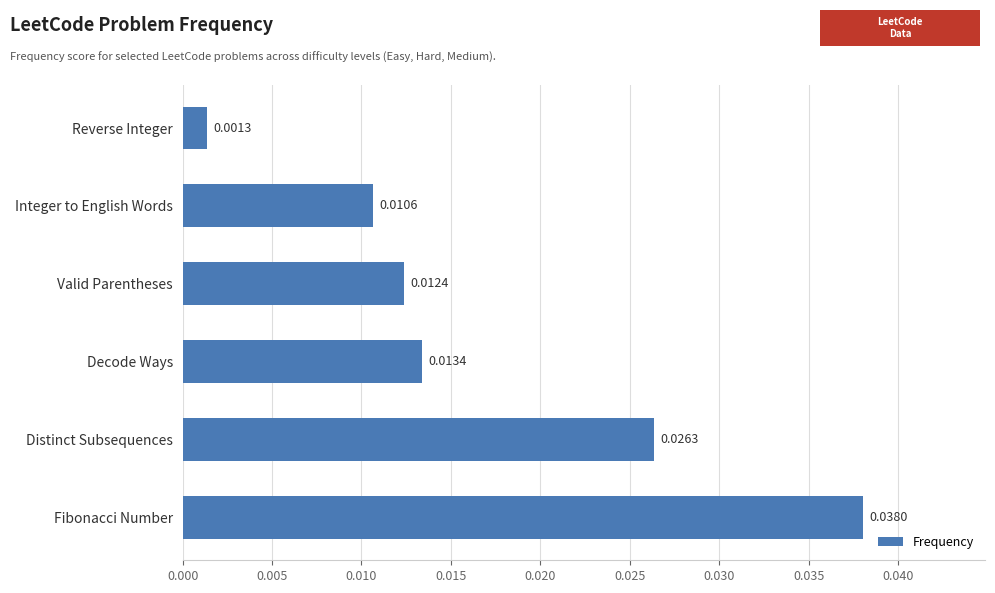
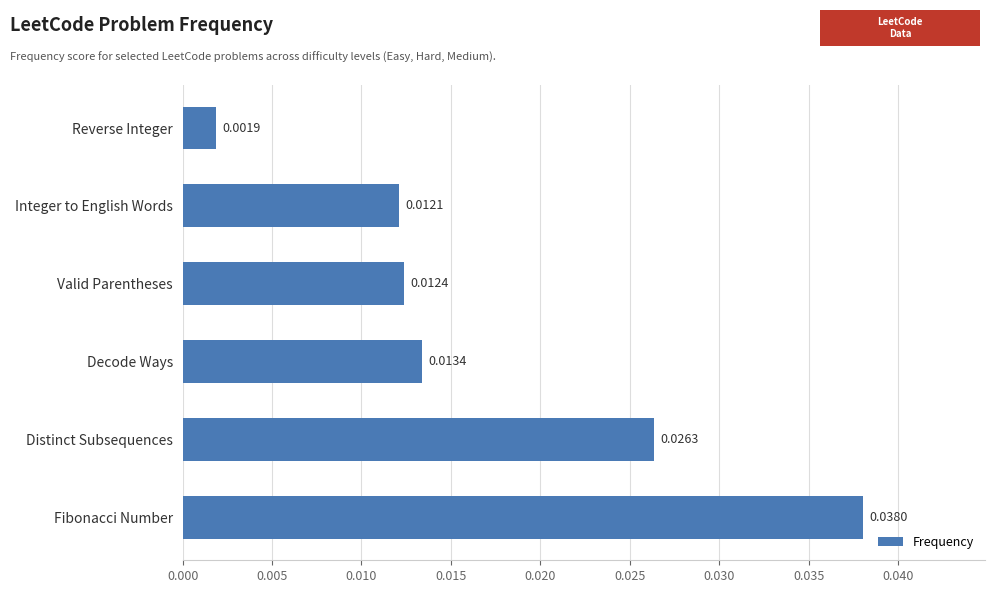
Reverse Integer: 0.0013 -> 0.0019
Integer to English Words: 0.0106 -> 0.0121
